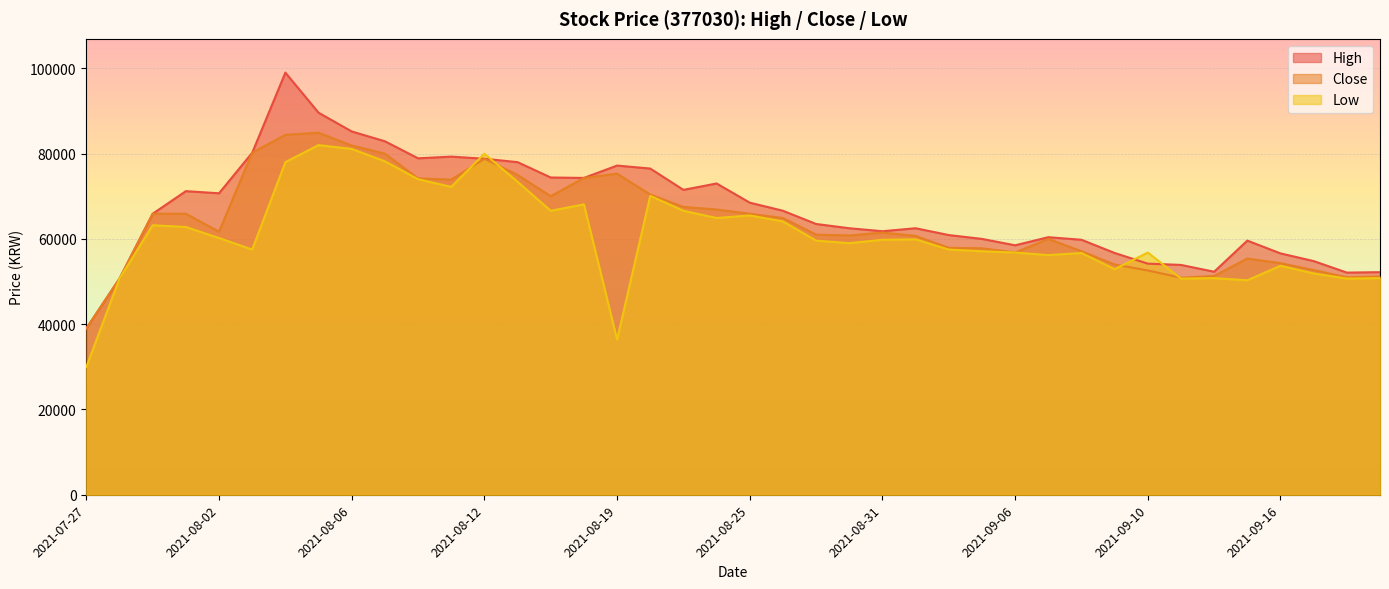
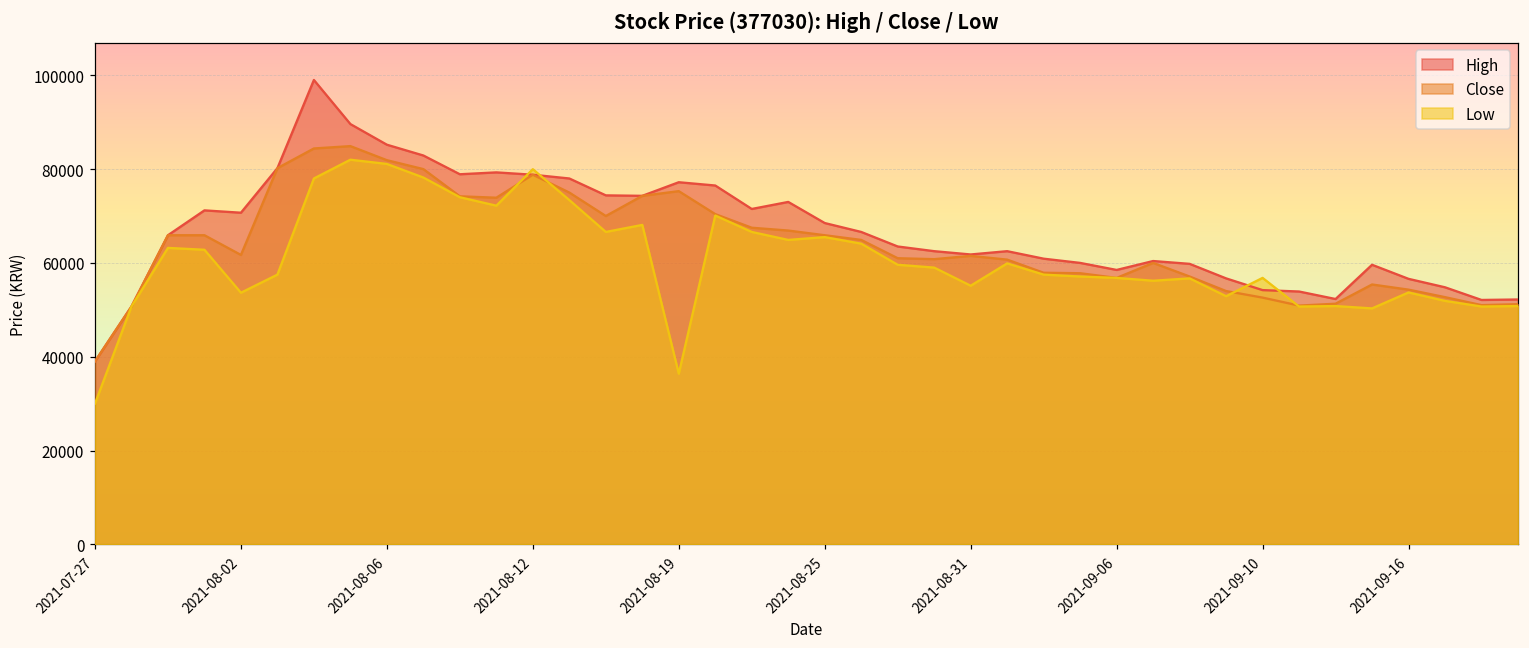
Low, 2021-08-02: 60000 -> 54000
Low, 2021-08-31: 60000 -> 55000
